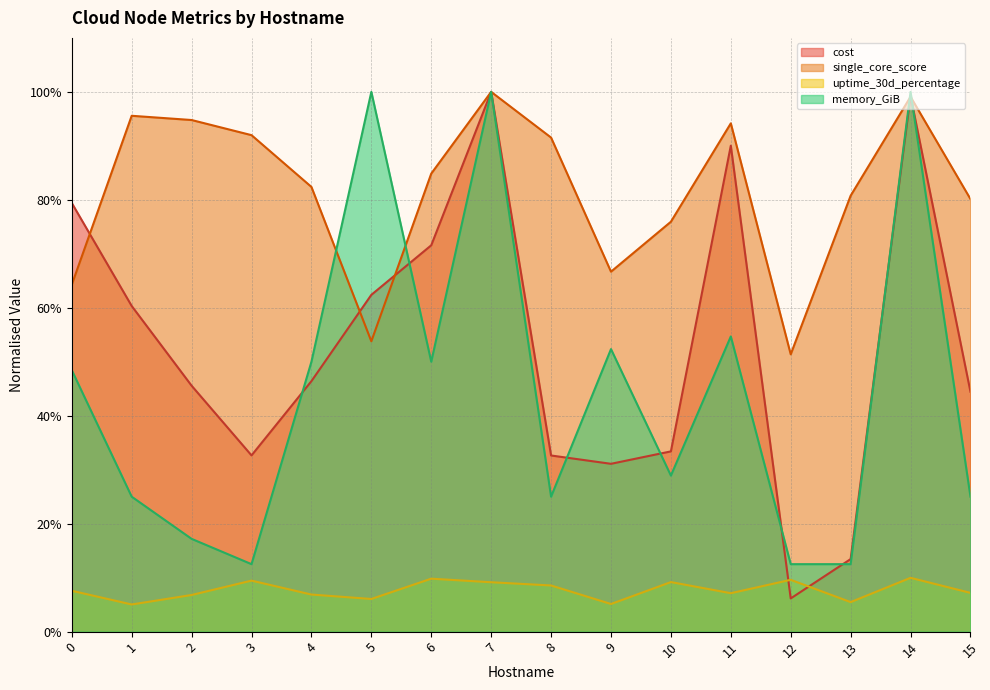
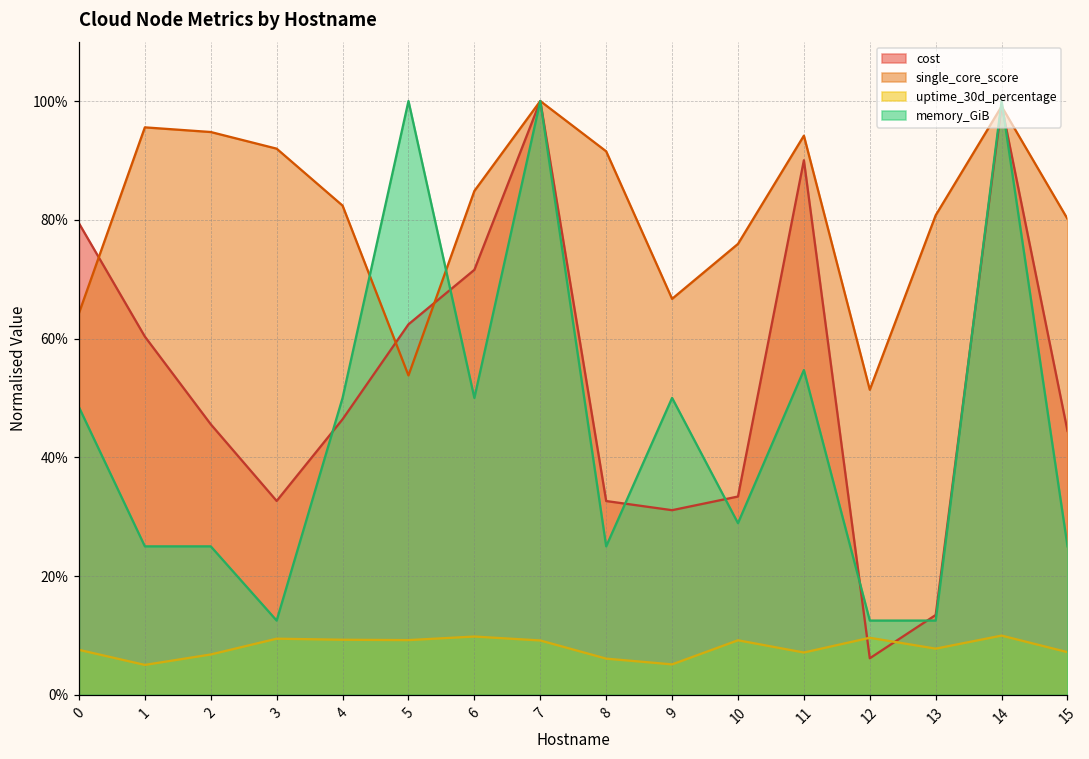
memory_GiB, 2: 17% -> 25%
uptime_30d_percentage, 4: 7% -> 9%
uptime_30d_percentage, 5: 6% -> 9%
uptime_30d_percentage, 8: 9% -> 6%
memory_GiB, 9: 52% -> 50%
uptime_30d_percentage, 13: 5% -> 8%
